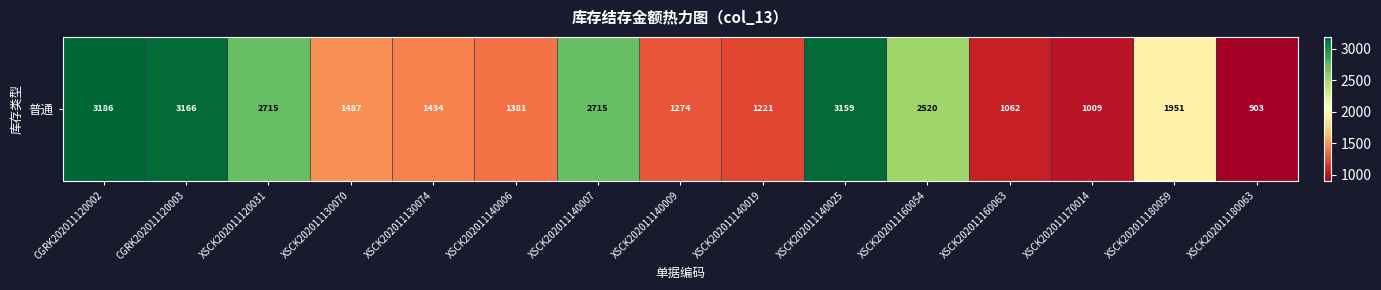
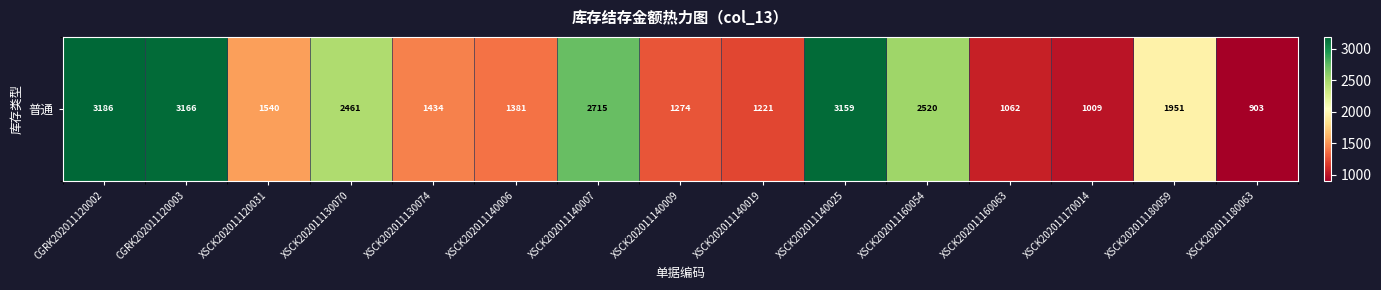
普通, XSCK202011120031: 2715 -> 1540
普通, XSCK202011130070: 1487 -> 2461
